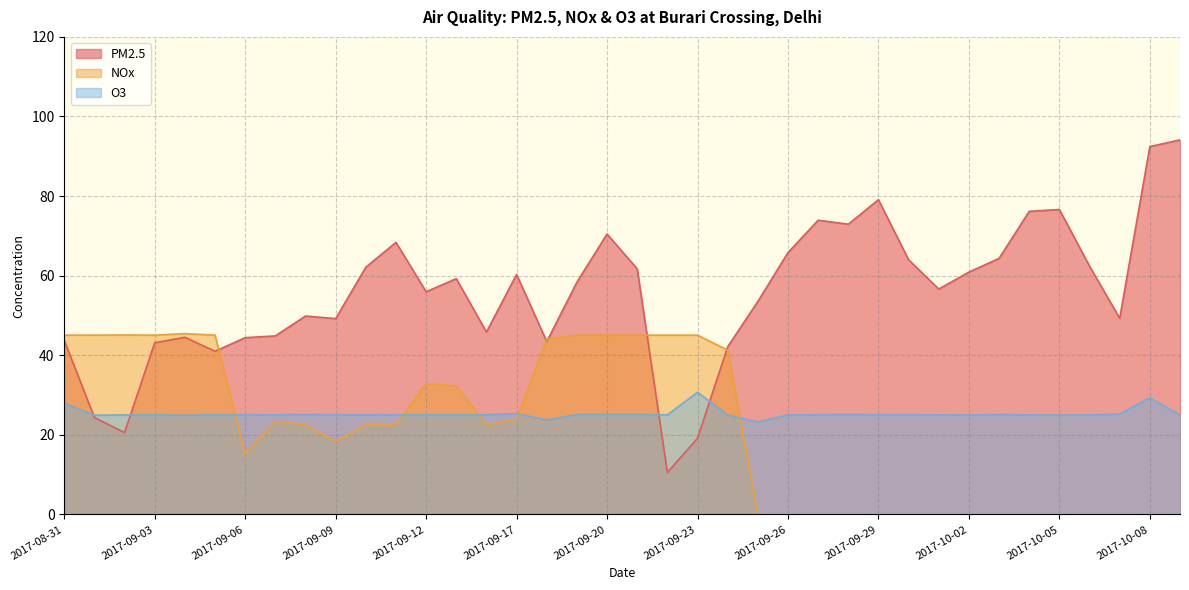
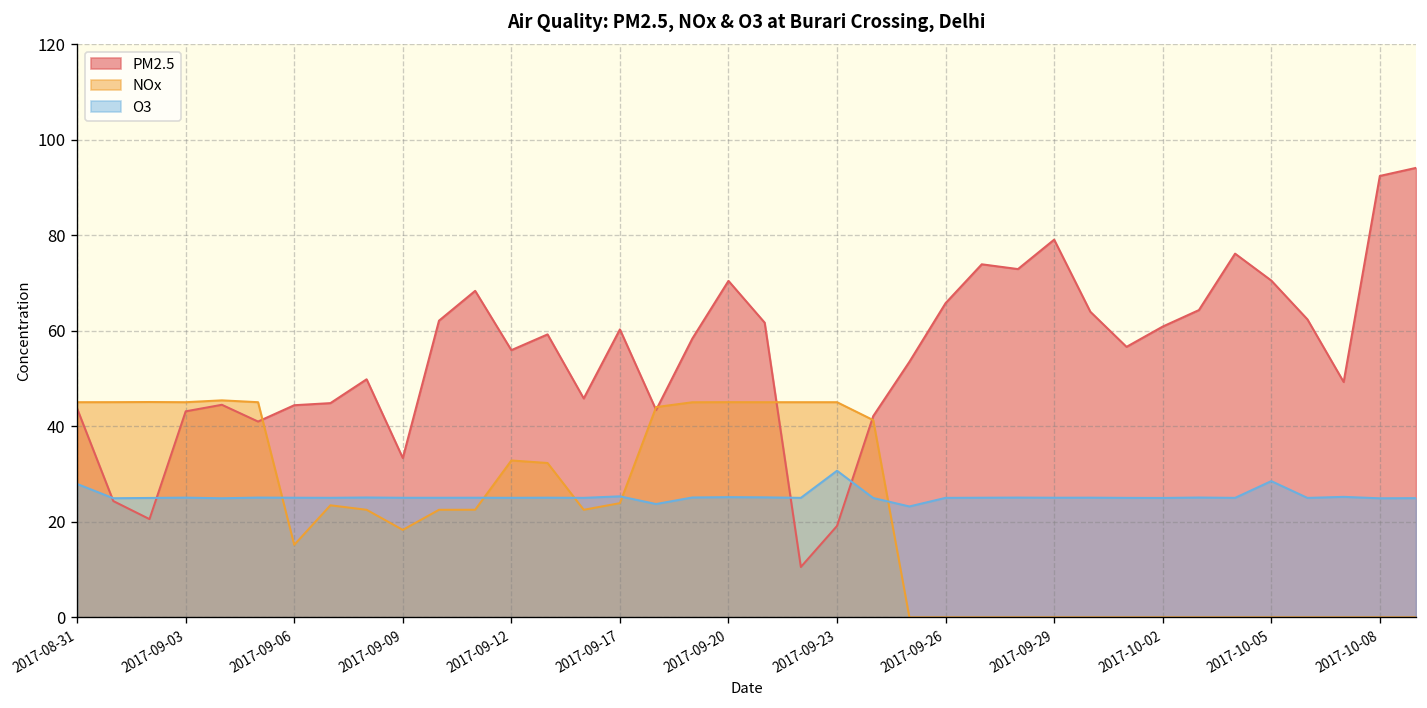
PM2.5, 2017-09-09: 49 -> 33
PM2.5, 2017-10-05: 77 -> 71
O3, 2017-10-05: 25 -> 29
O3, 2017-10-08: 29 -> 25
